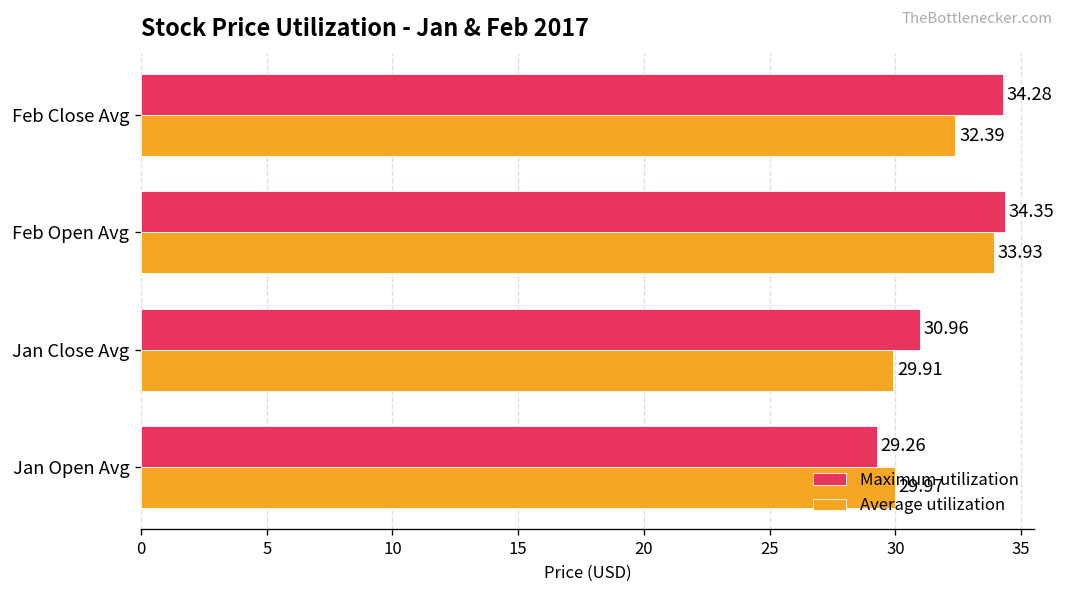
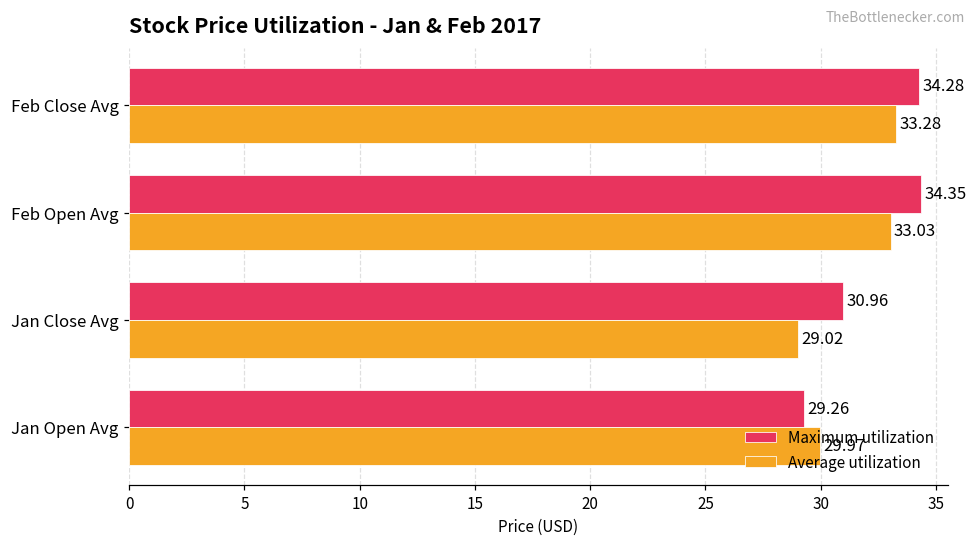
Average utilization, Feb Close Avg: 32.39 -> 33.28
Average utilization, Feb Open Avg: 33.93 -> 33.03
Average utilization, Jan Close Avg: 29.91 -> 29.02
